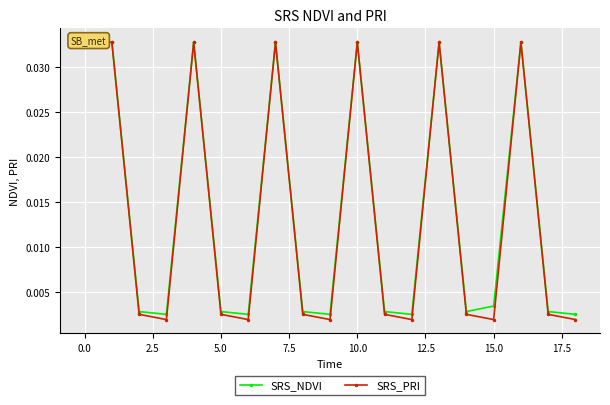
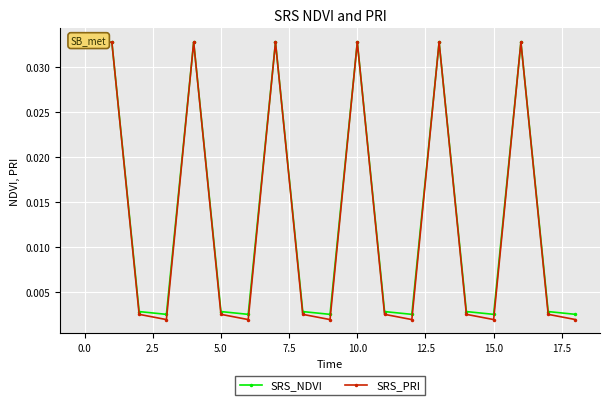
SRS_NDVI, 15.0: 0.003 -> 0.002
